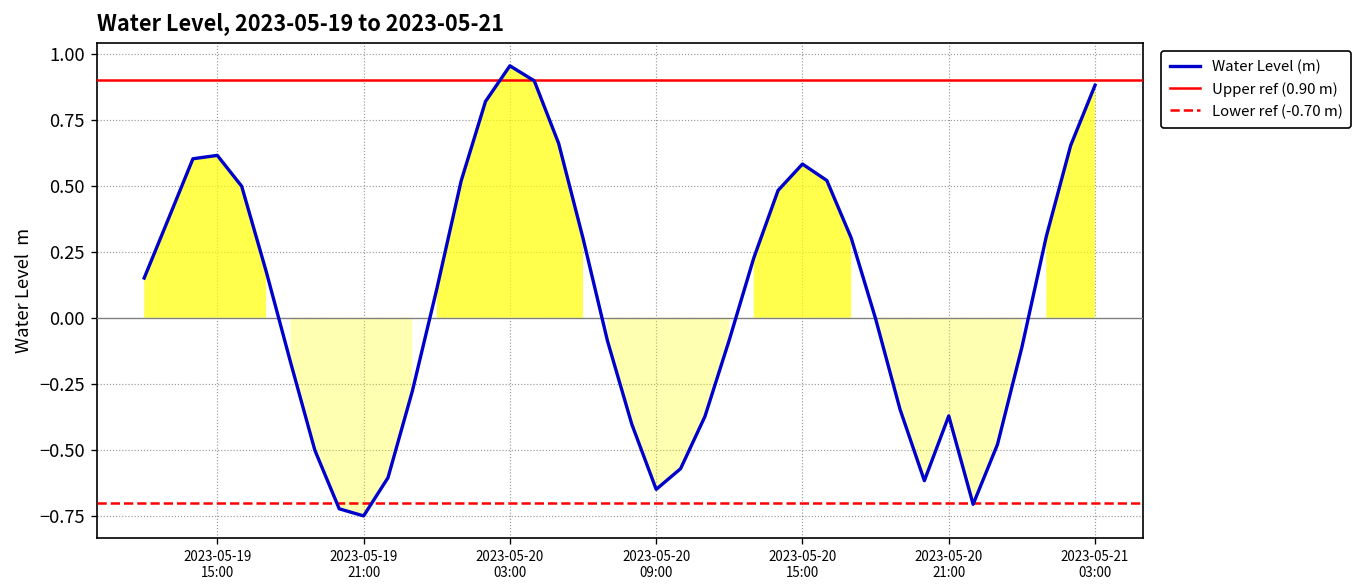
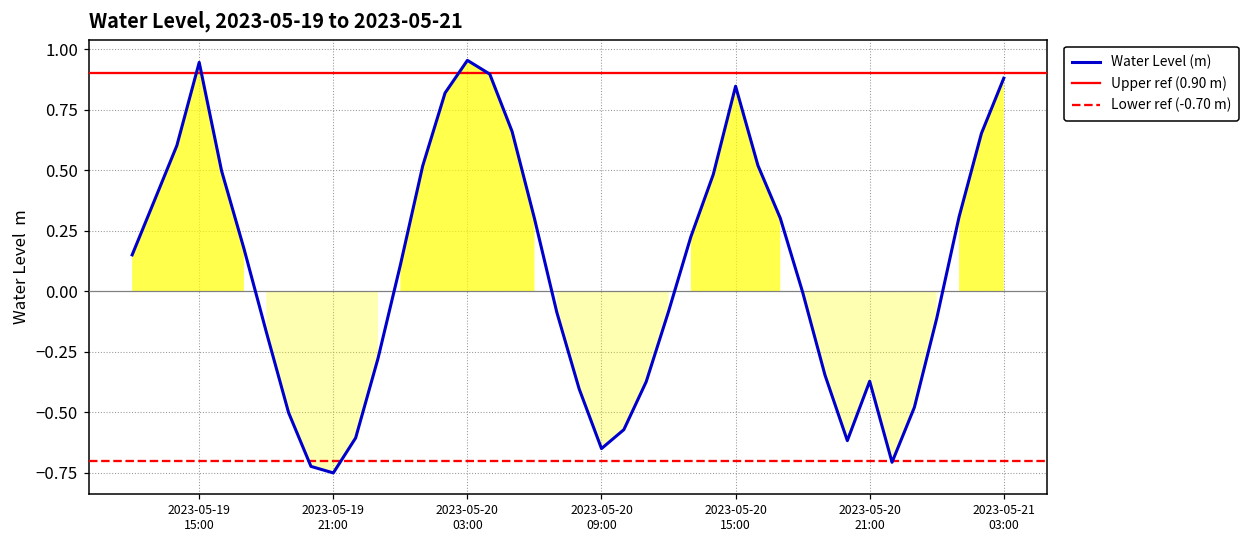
2023-05-19 15:00: 0.62 -> 0.95
2023-05-20 15:00: 0.58 -> 0.85
